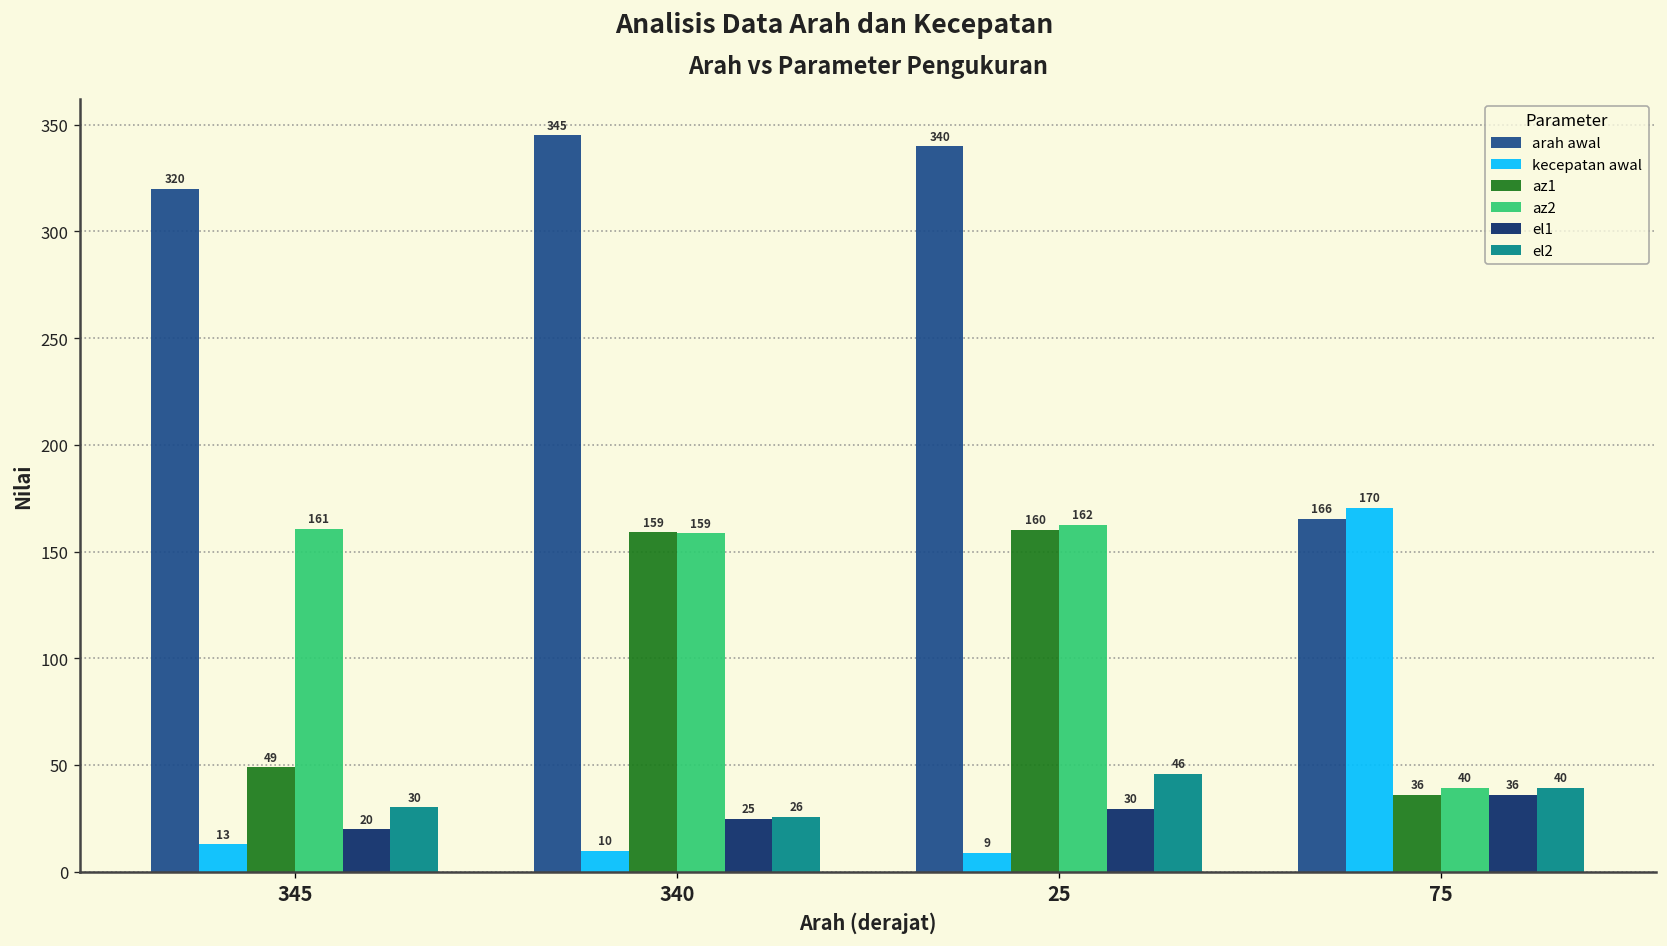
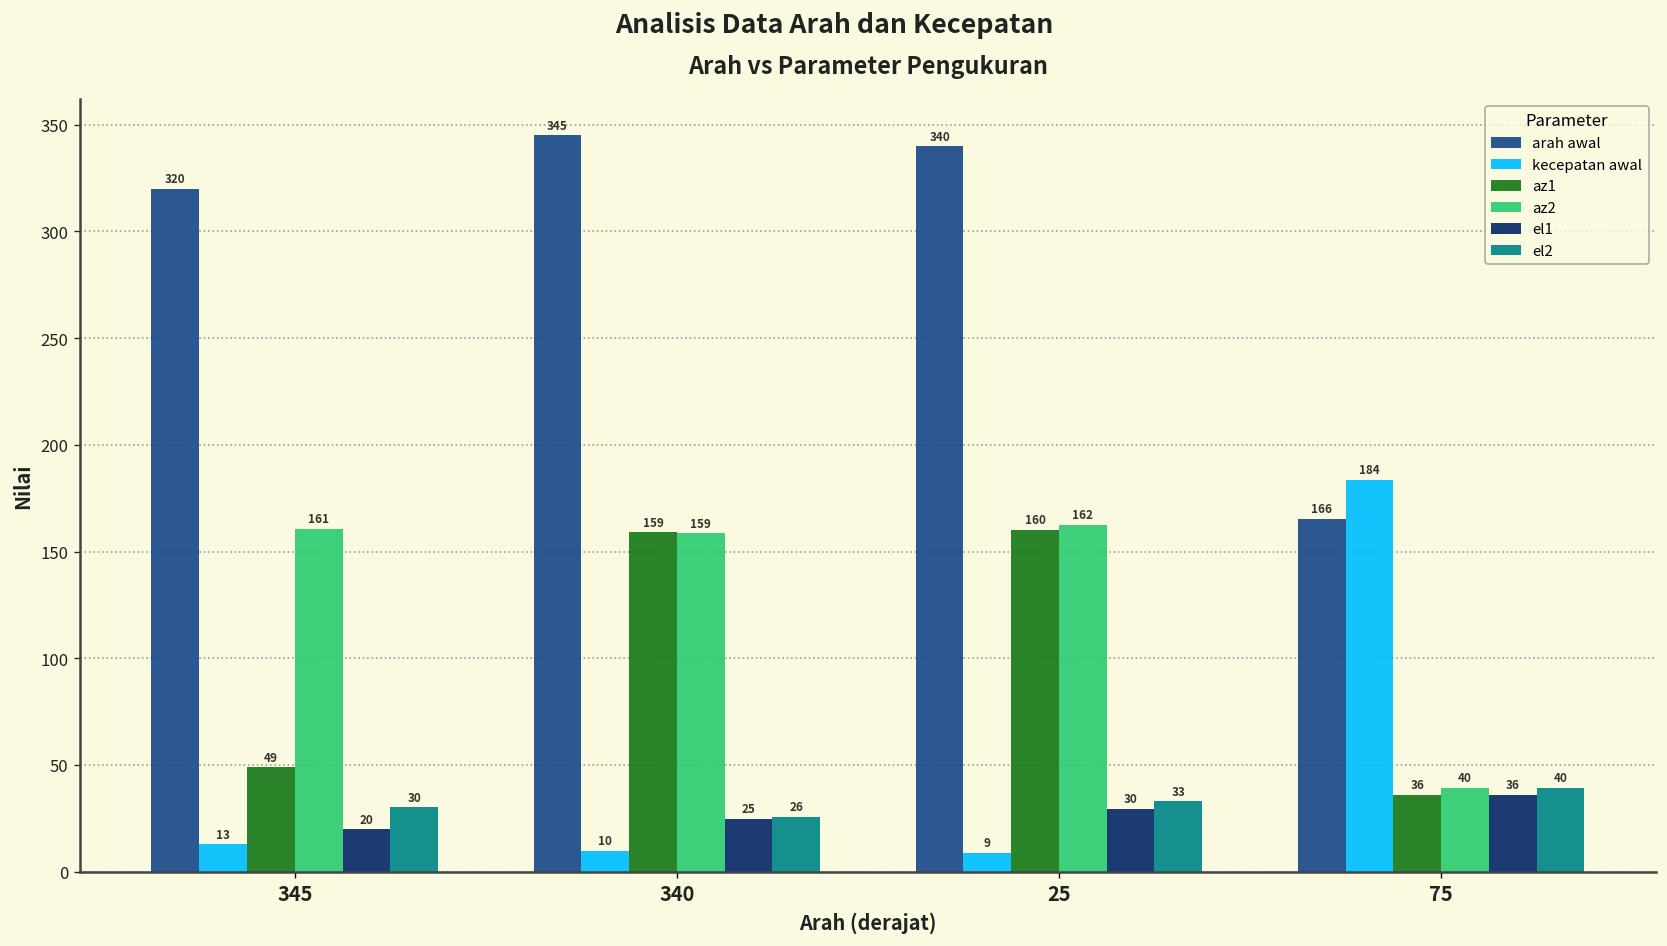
el2, 25: 46 -> 33
kecepatan awal, 75: 170 -> 184
